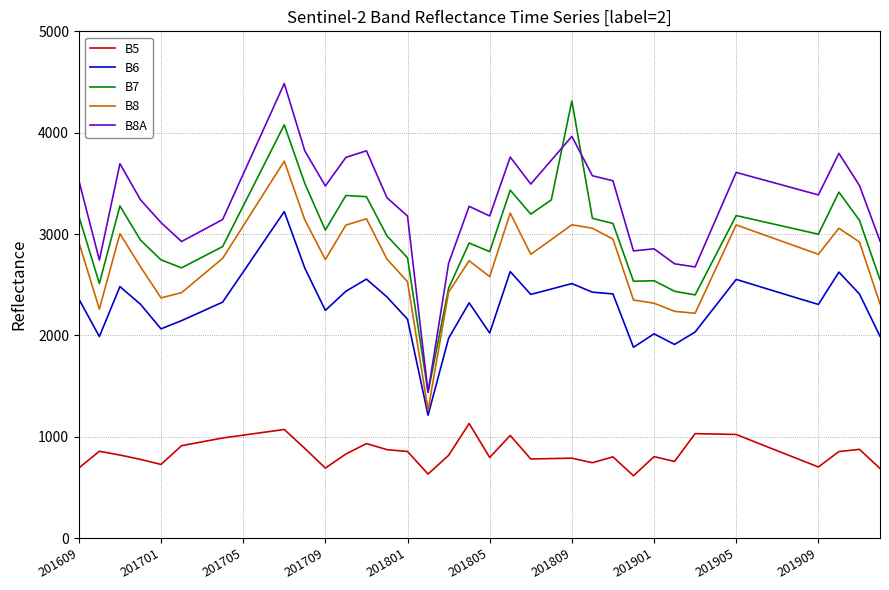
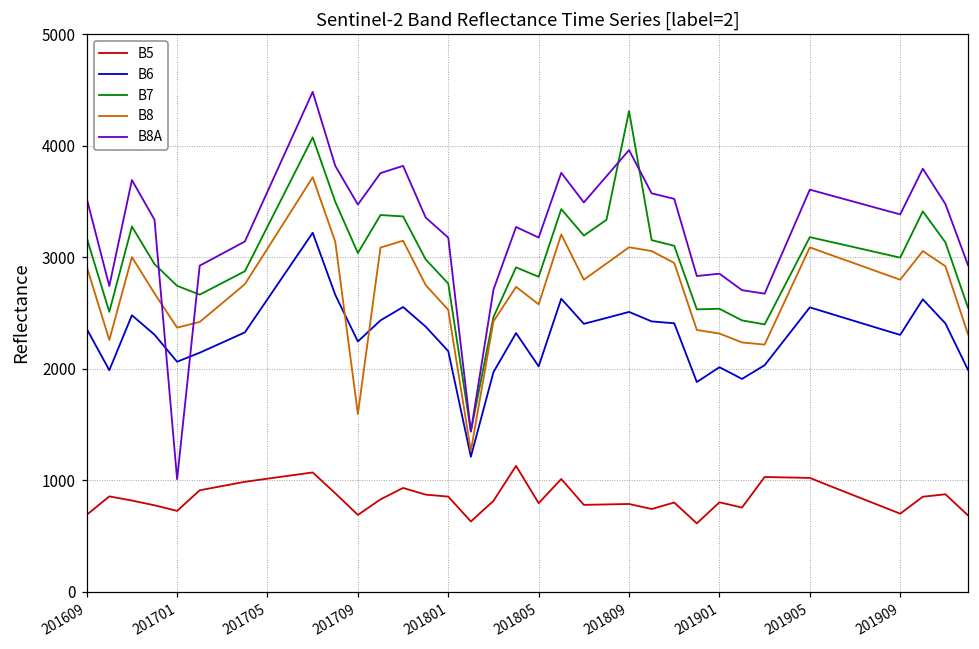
B8A, 201701: 3110 -> 1010
B8, 201709: 2750 -> 1600
